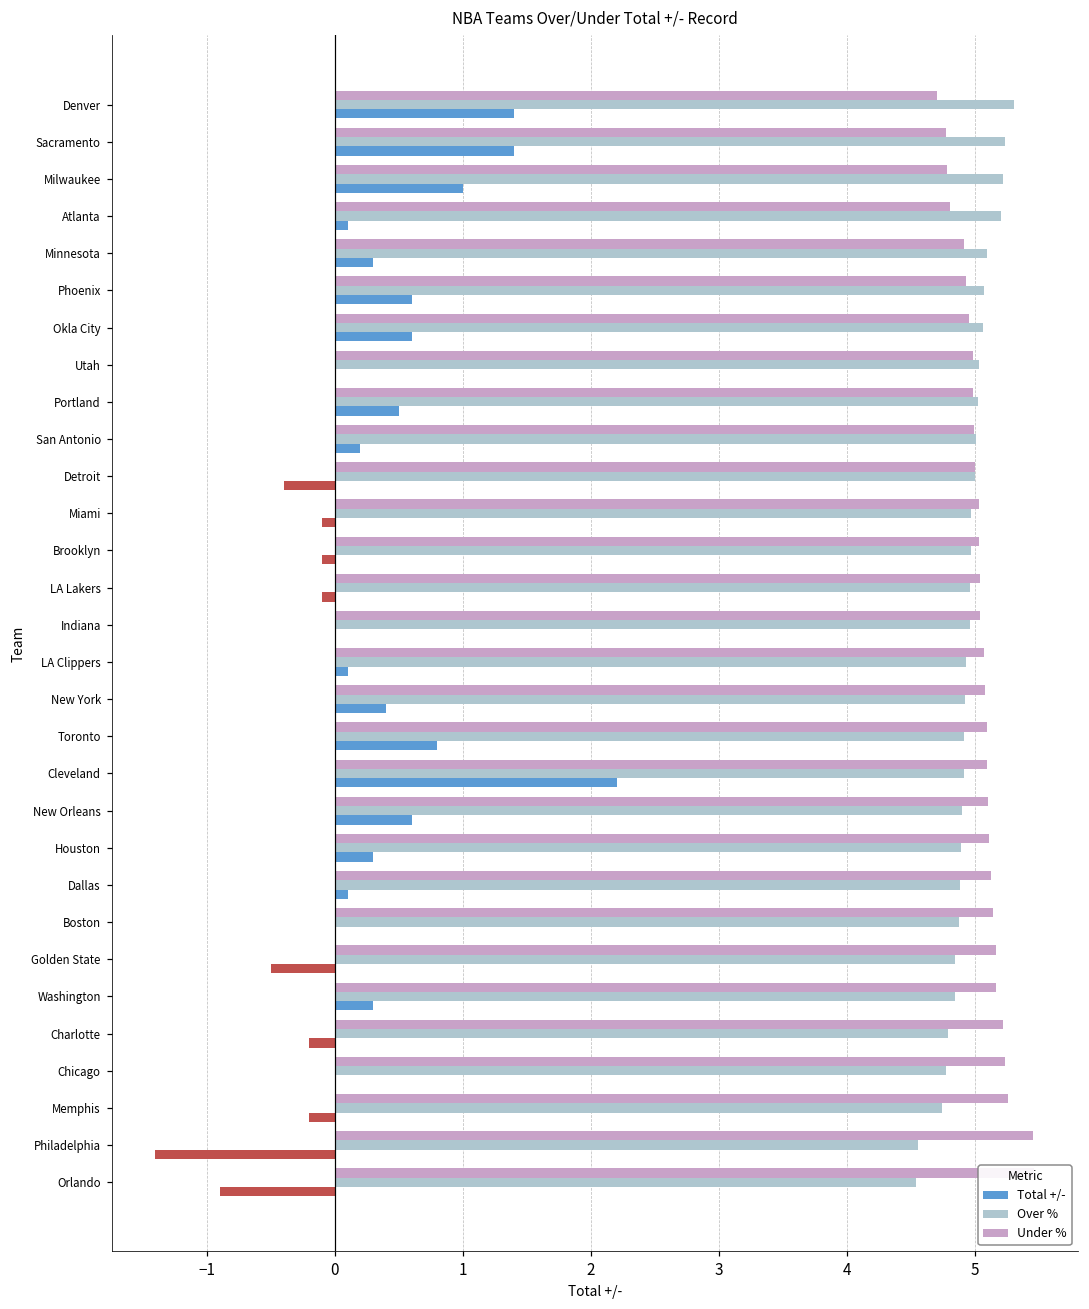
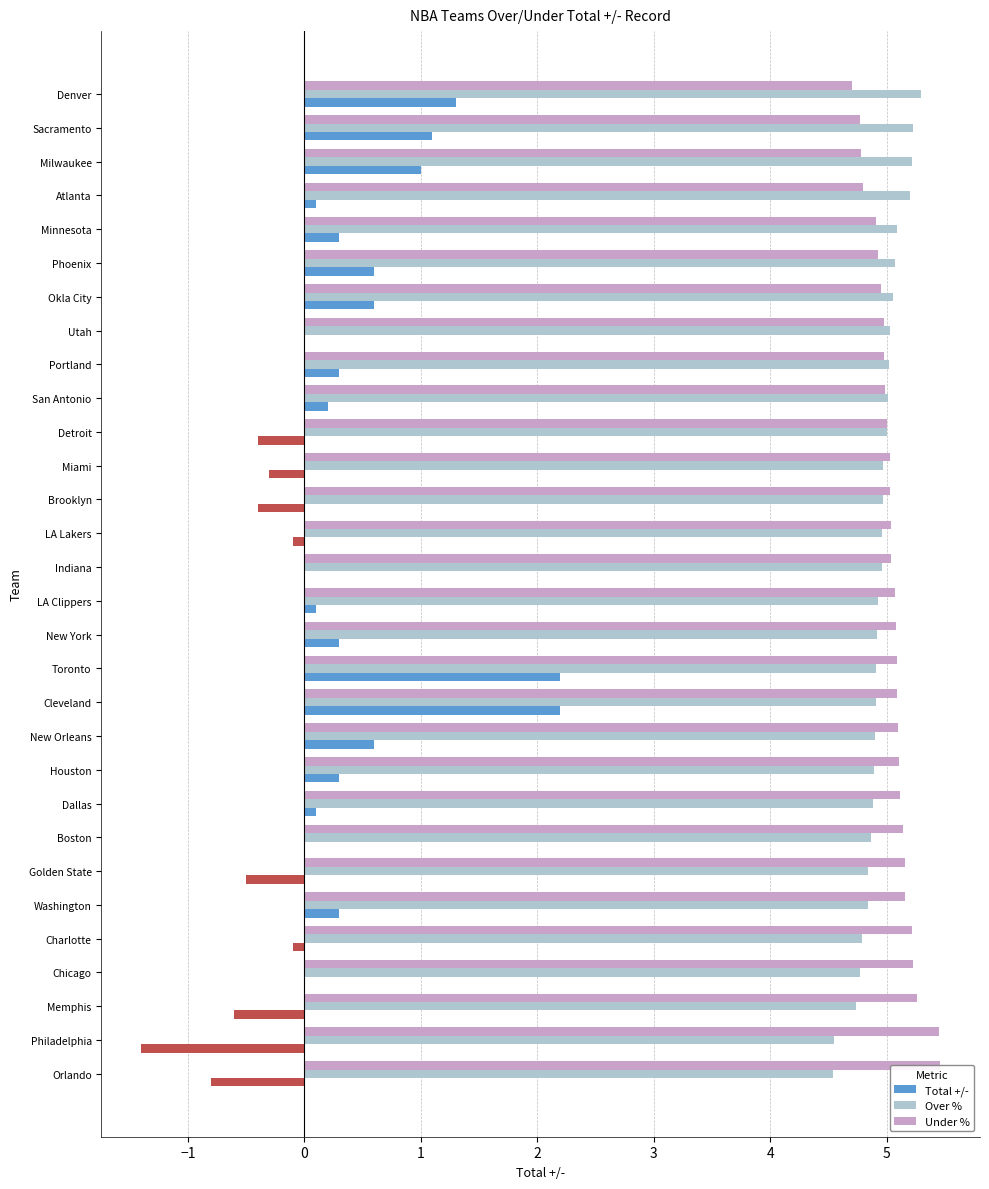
Total +/-, Denver: 1.4 -> 1.3
Total +/-, Sacramento: 1.4 -> 1.1
Total +/-, Portland: 0.5 -> 0.3
Total +/-, Miami: -0.1 -> -0.3
Total +/-, Brooklyn: -0.1 -> -0.4
Total +/-, New York: 0.4 -> 0.3
Total +/-, Toronto: 0.8 -> 2.2
Total +/-, Charlotte: -0.2 -> -0.1
Total +/-, Memphis: -0.2 -> -0.6
Total +/-, Orlando: -0.9 -> -0.8
